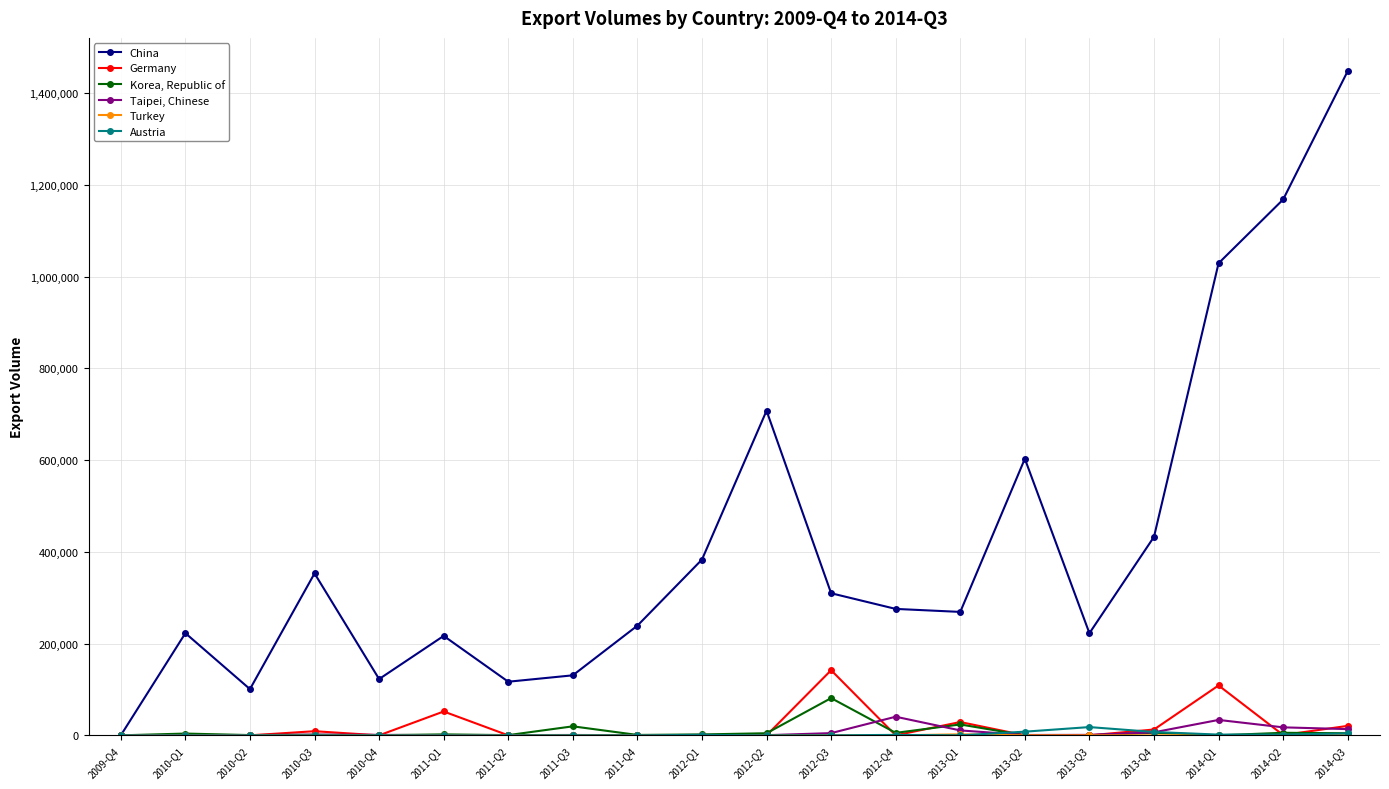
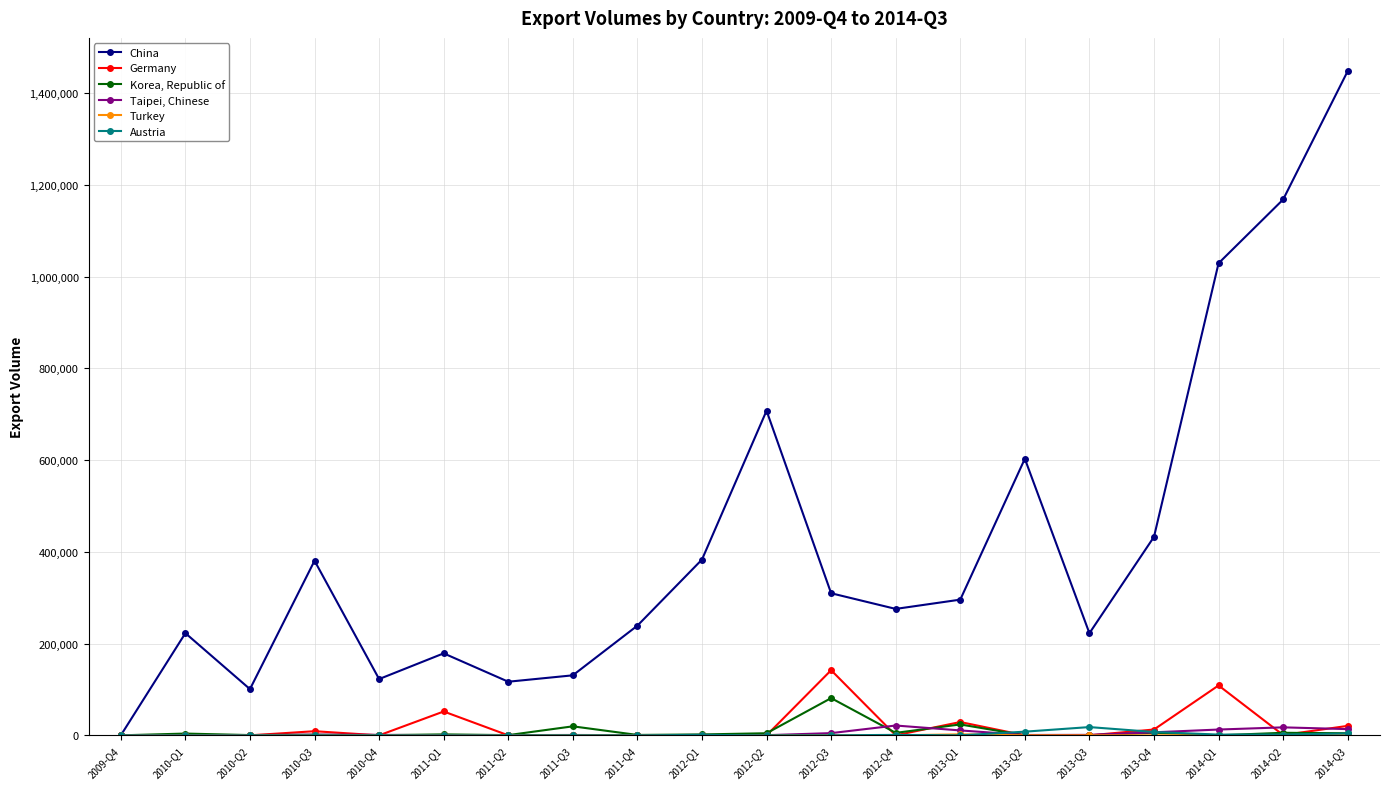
China, 2010-Q3: 350,000 -> 380,000
China, 2011-Q1: 220,000 -> 180,000
Taipei, Chinese, 2012-Q4: 40,000 -> 20,000
China, 2013-Q1: 270,000 -> 300,000
Taipei, Chinese, 2014-Q1: 30,000 -> 10,000
